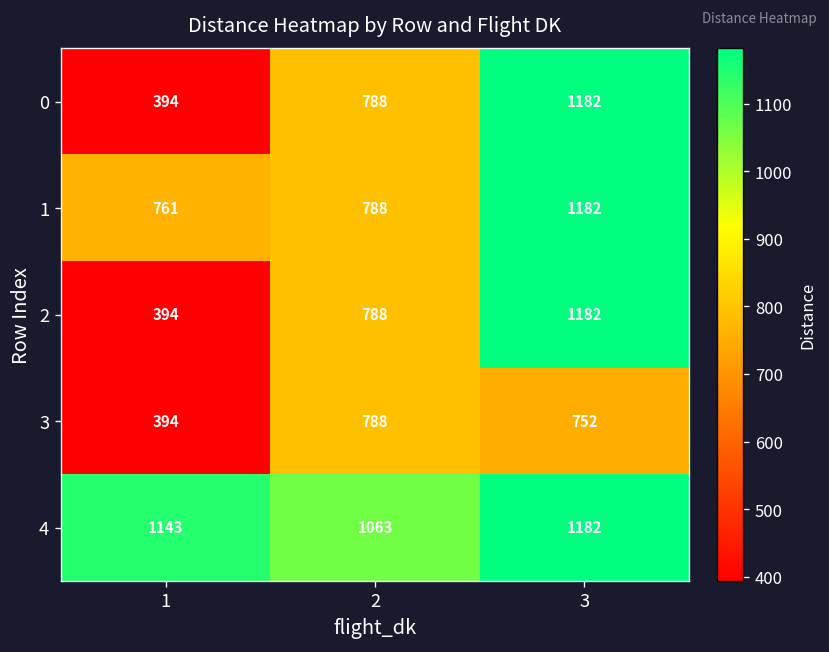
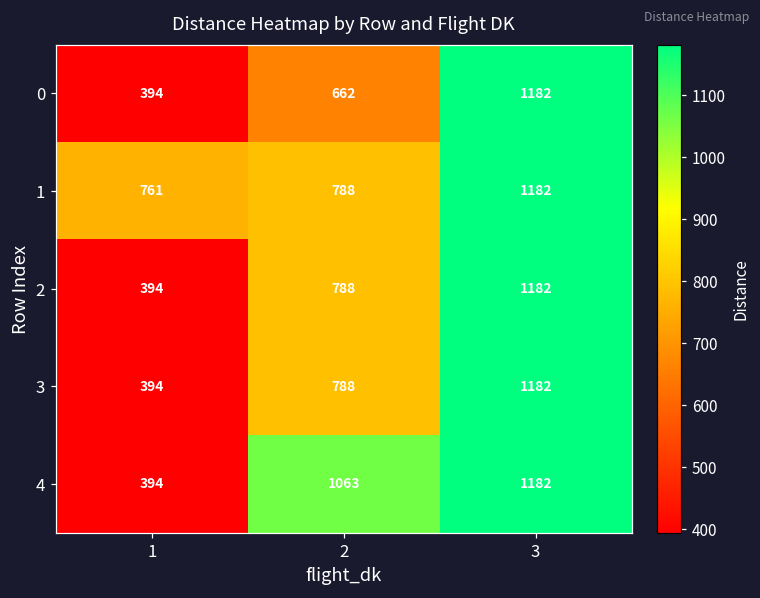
0, 2: 788 -> 662
3, 3: 752 -> 1182
4, 1: 1143 -> 394
